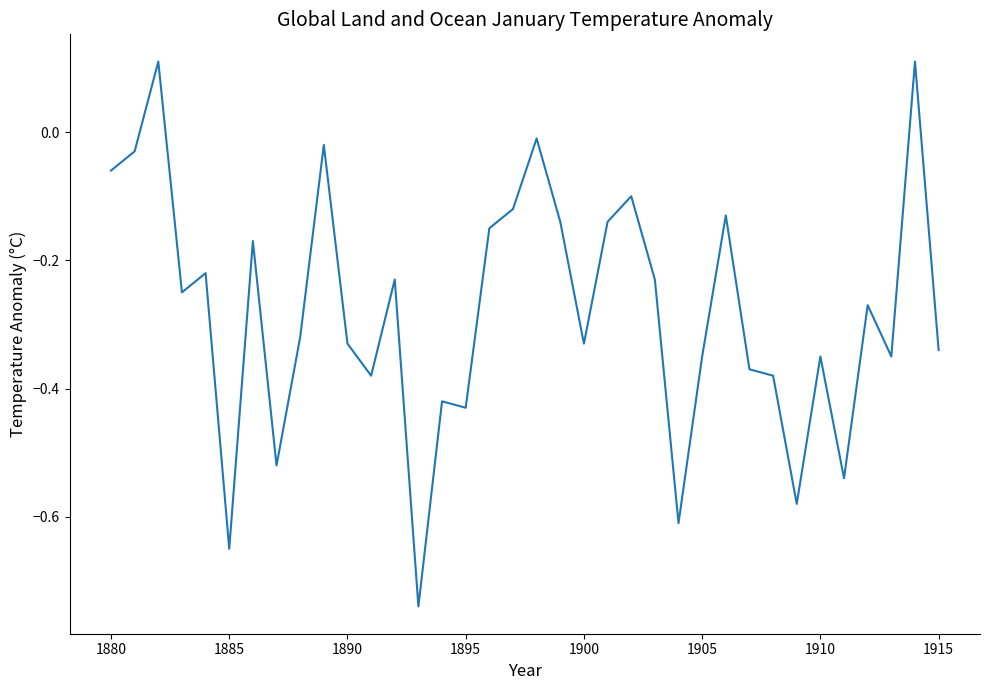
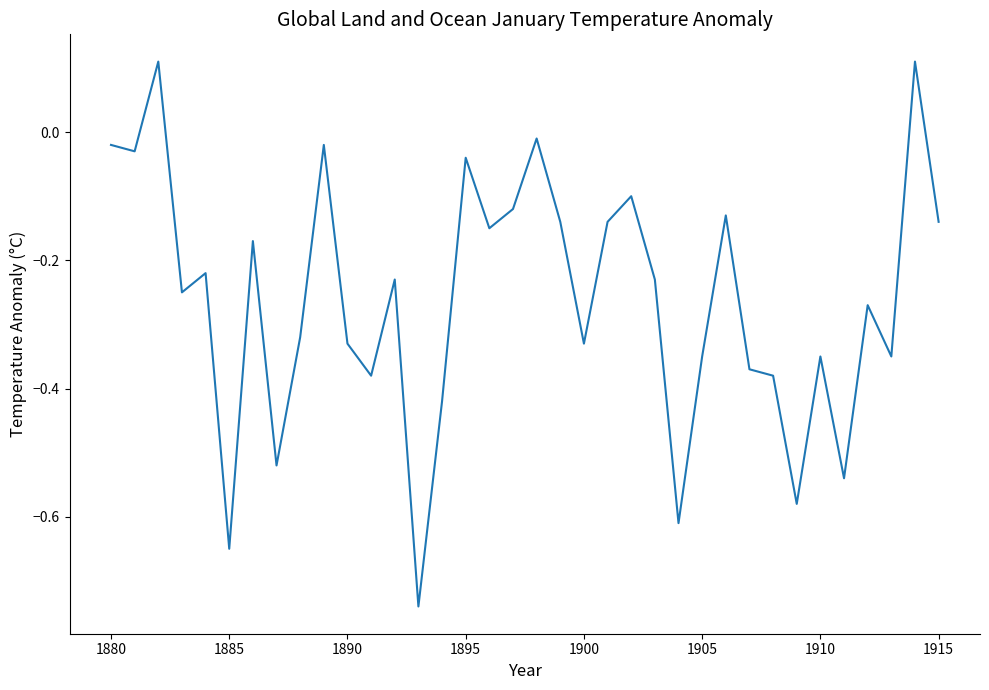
1880: -0.06 -> -0.02
1895: -0.43 -> -0.04
1915: -0.34 -> -0.14
